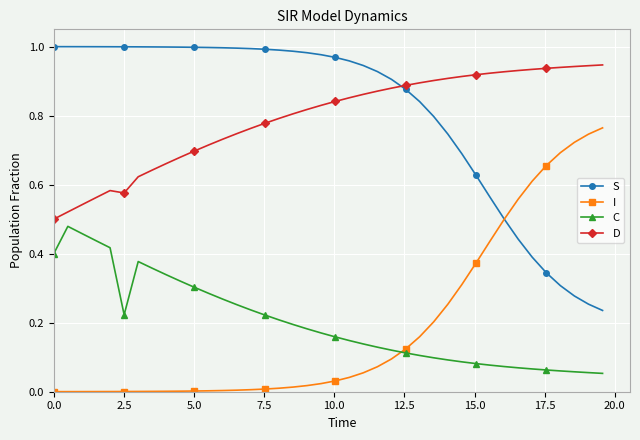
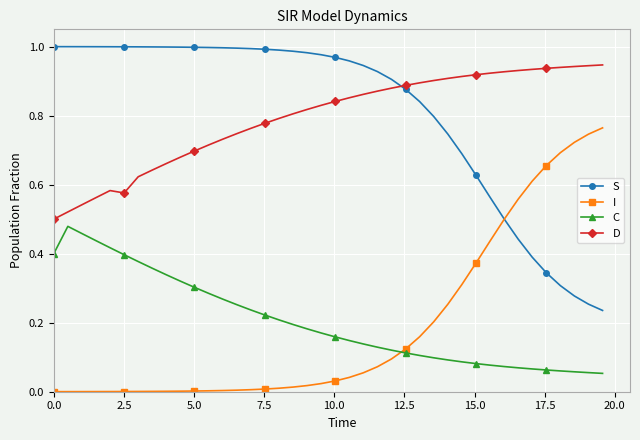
C, 2.5: 0.22 -> 0.40
